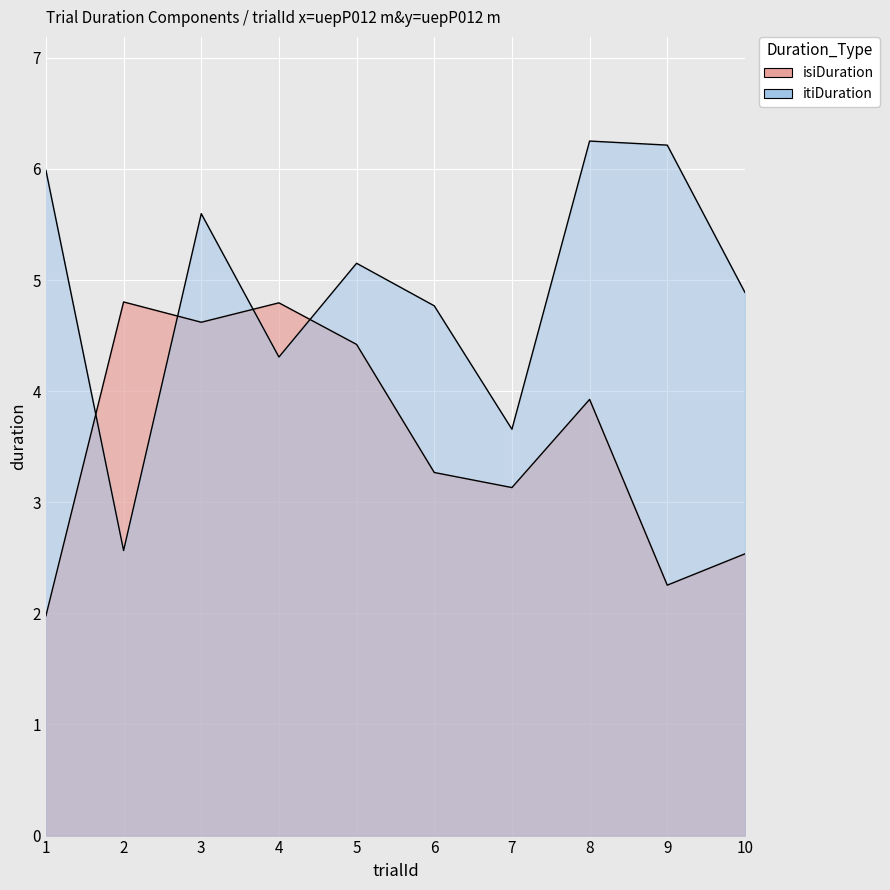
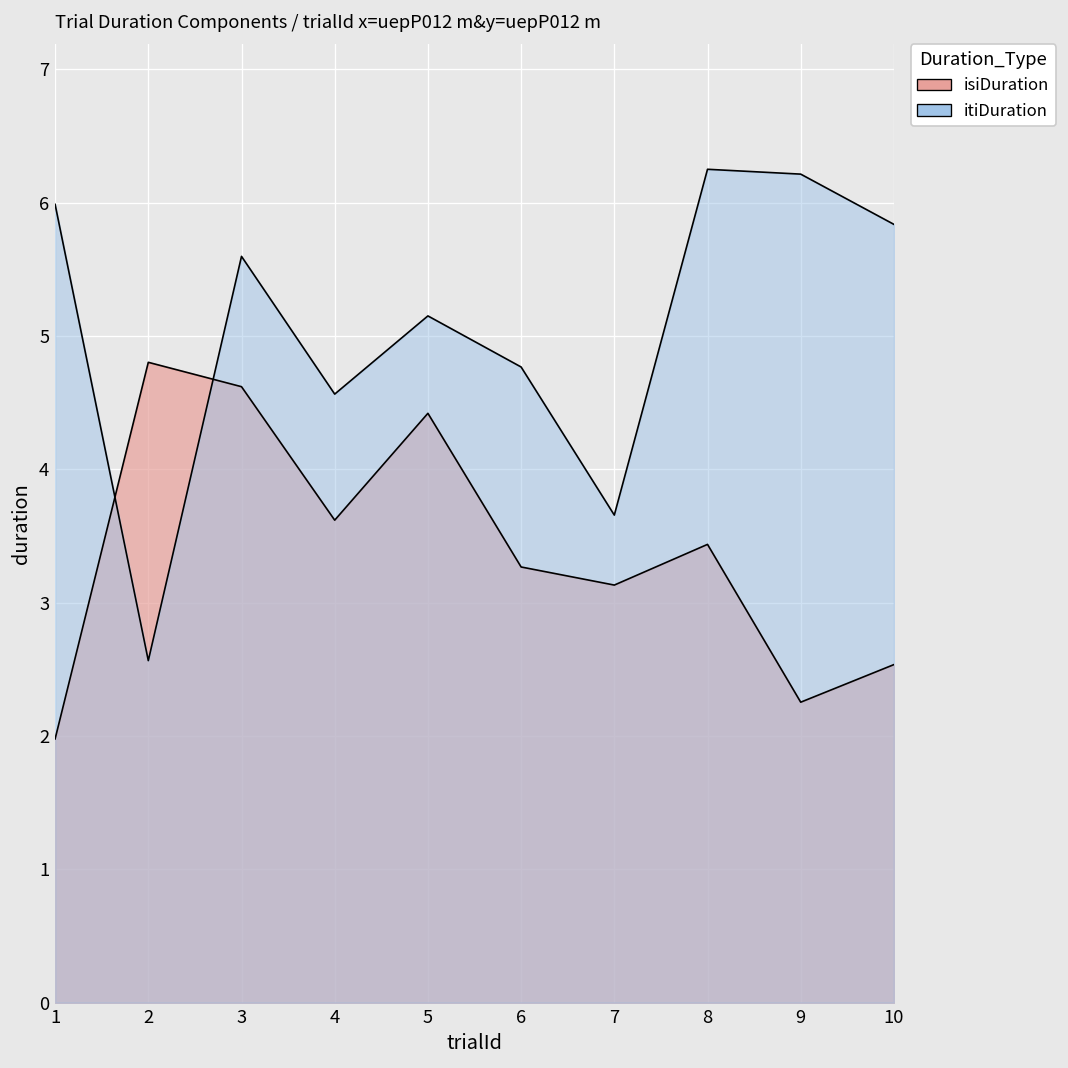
isiDuration, 4: 4.80 -> 3.62
itiDuration, 4: 4.31 -> 4.56
isiDuration, 8: 3.93 -> 3.44
itiDuration, 10: 4.89 -> 5.84
